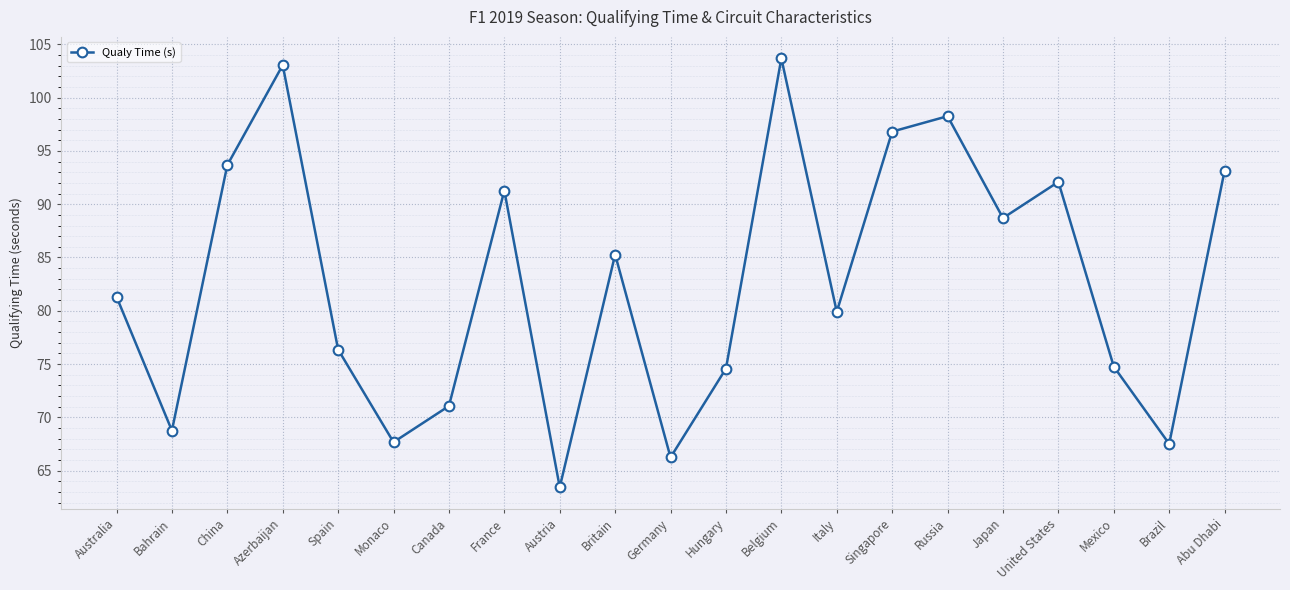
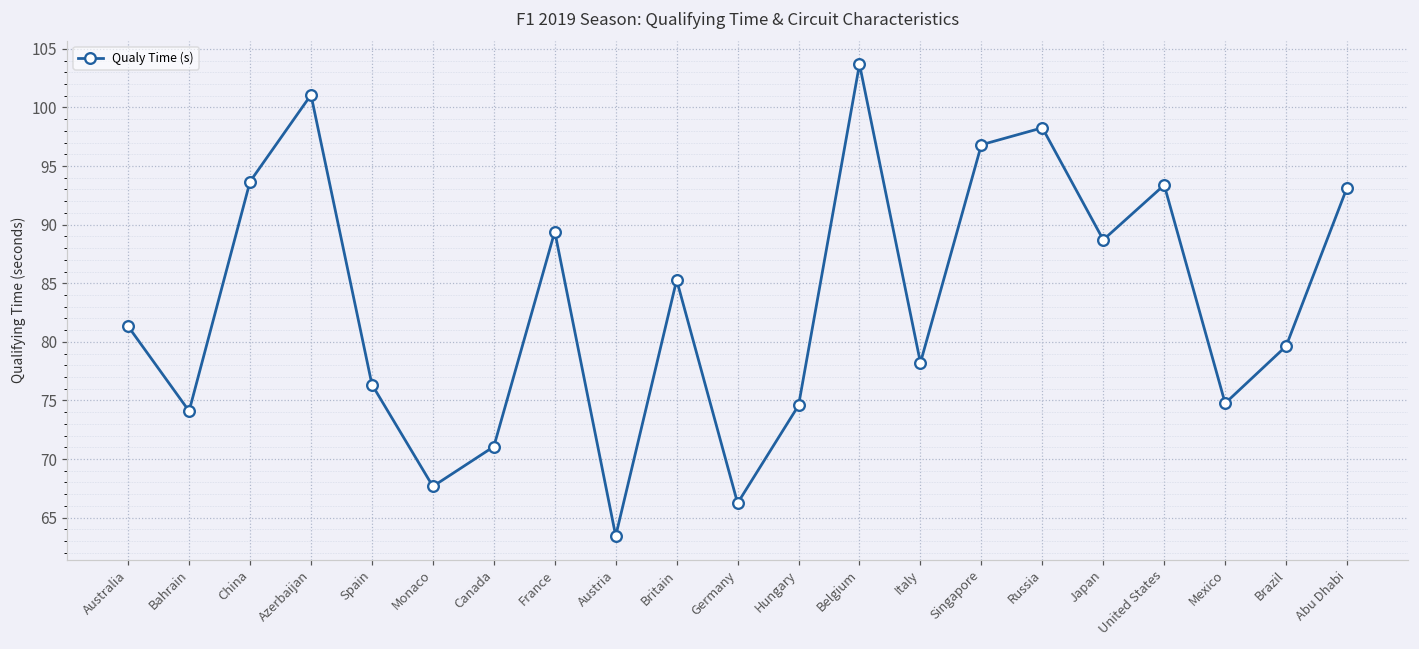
Bahrain: 68.8 -> 74.1
Azerbaijan: 103.1 -> 101.1
France: 91.3 -> 89.4
Italy: 79.9 -> 78.2
United States: 92.1 -> 93.4
Brazil: 67.5 -> 79.6
